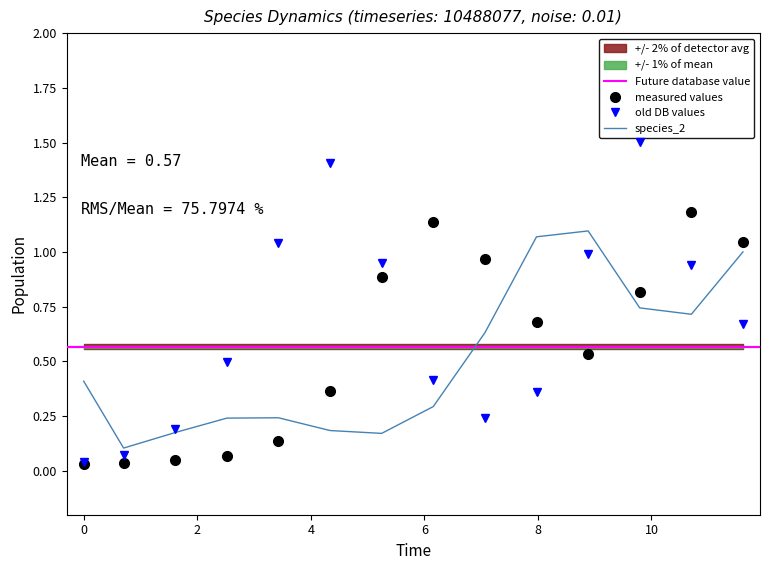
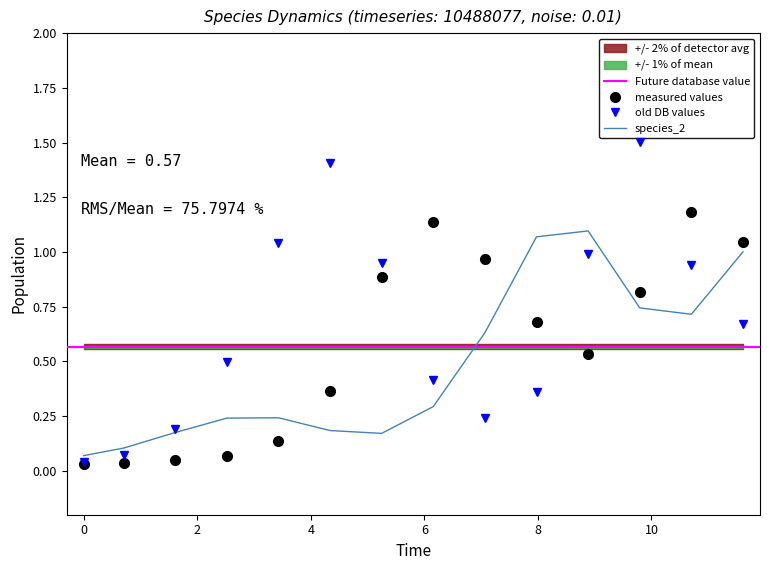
species_2, 0: 0.41 -> 0.07
